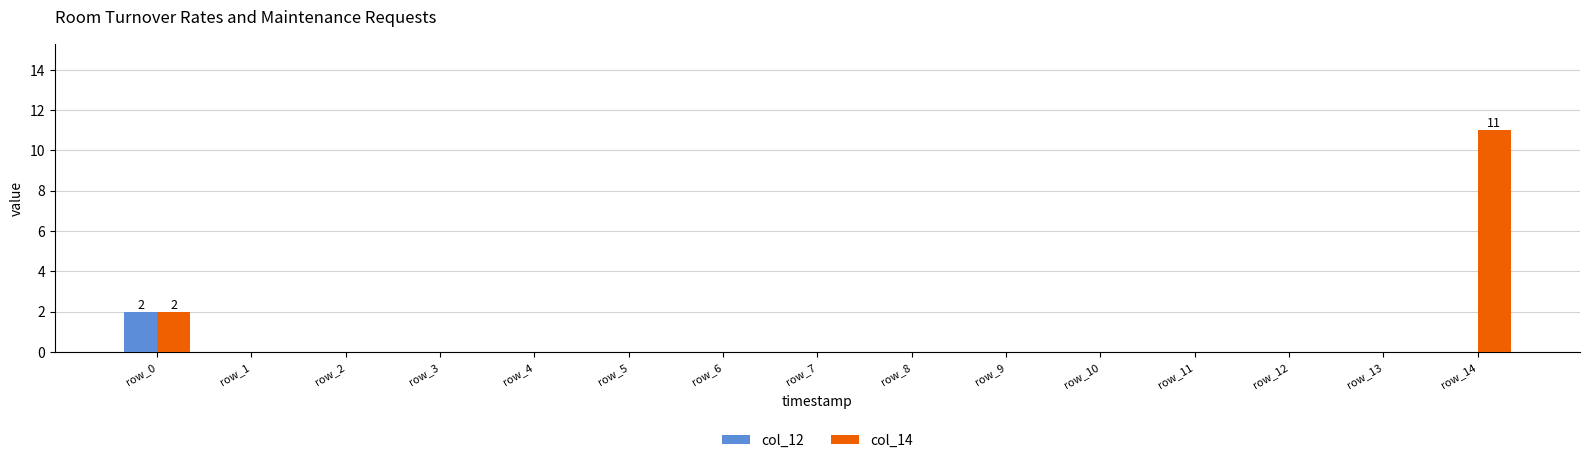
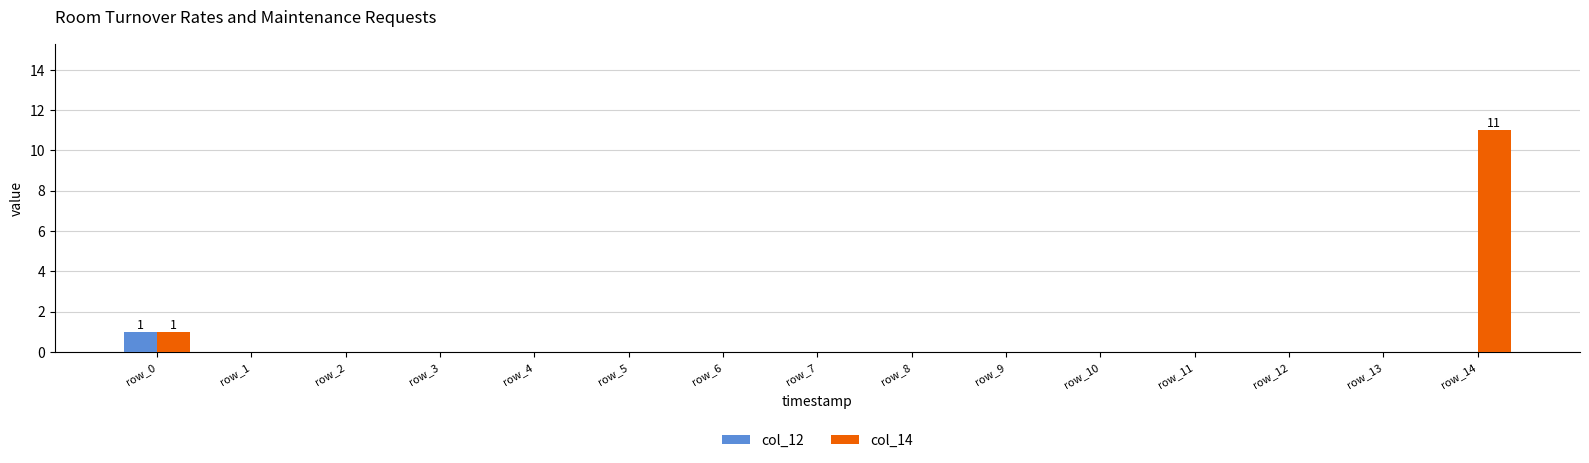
col_12, row_0: 2 -> 1
col_14, row_0: 2 -> 1
